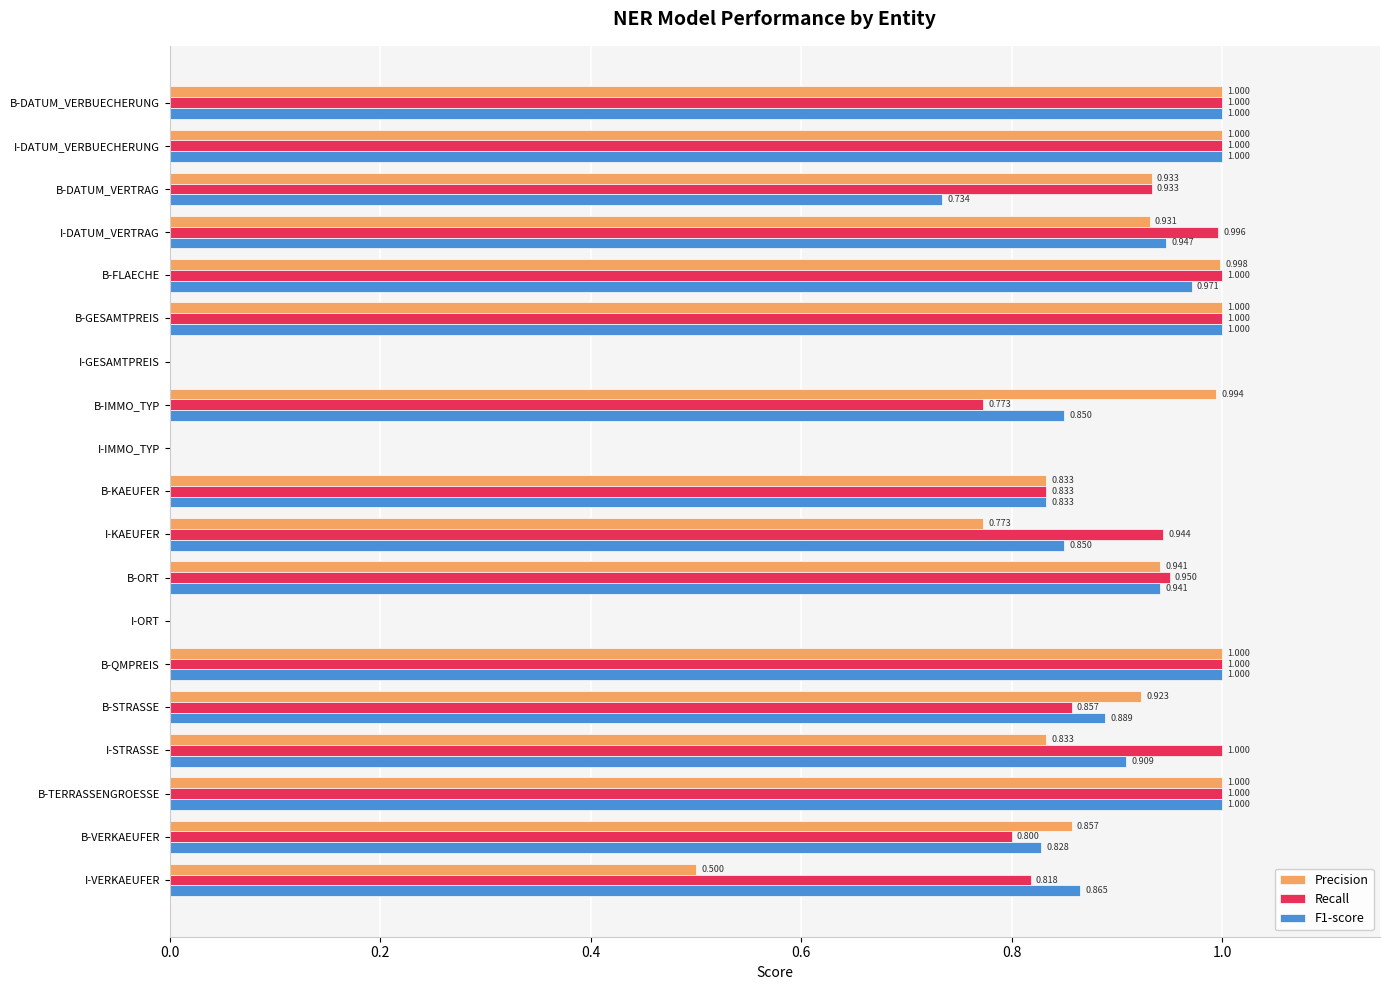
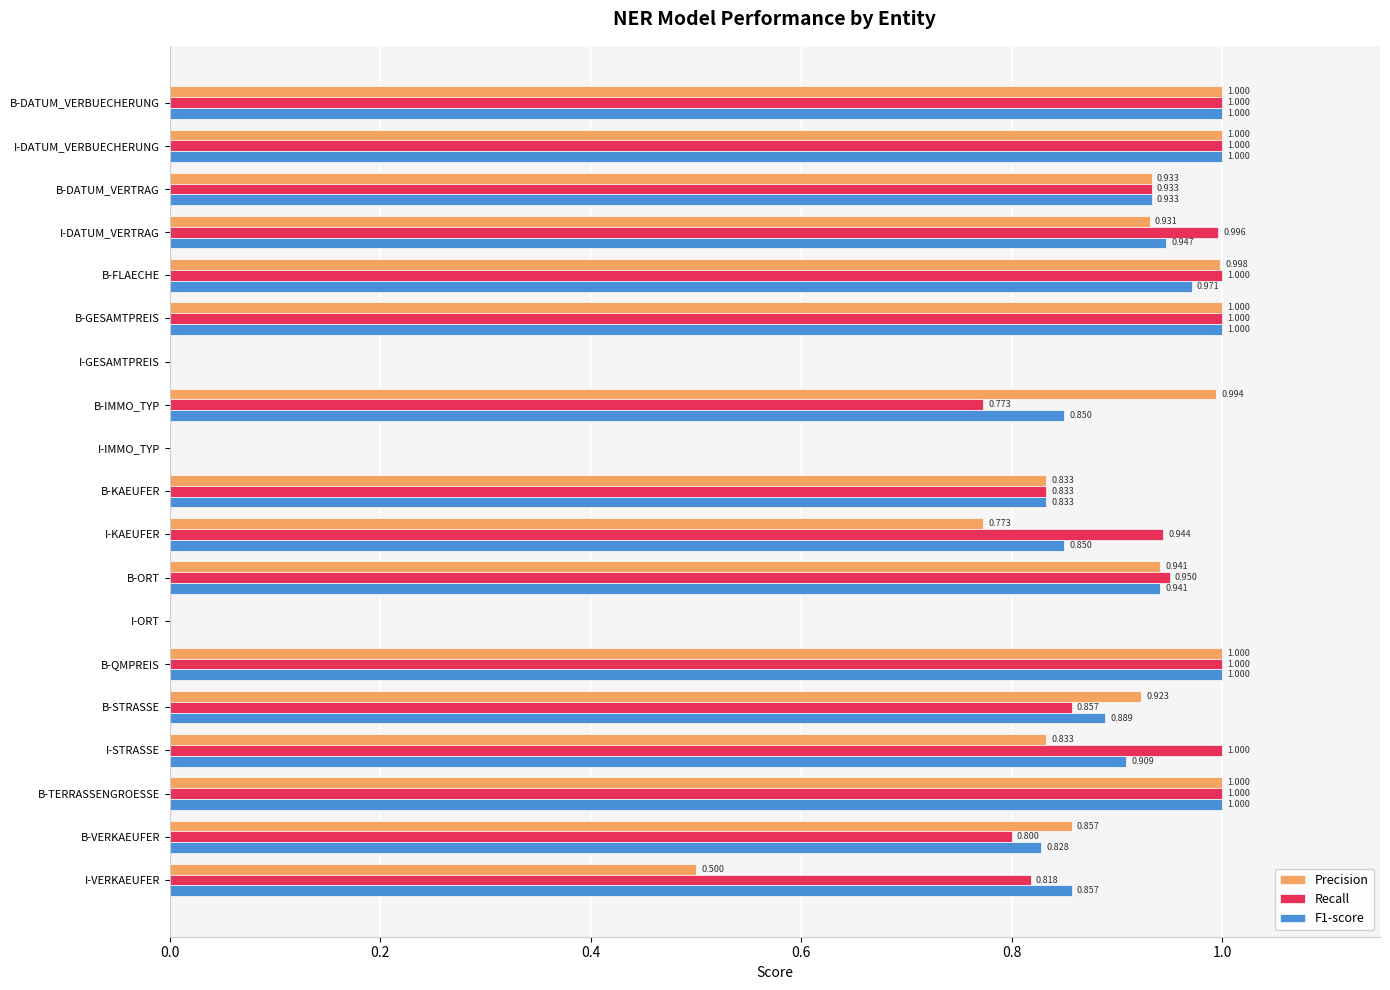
F1-score, B-DATUM_VERTRAG: 0.734 -> 0.933
F1-score, I-VERKAEUFER: 0.865 -> 0.857
